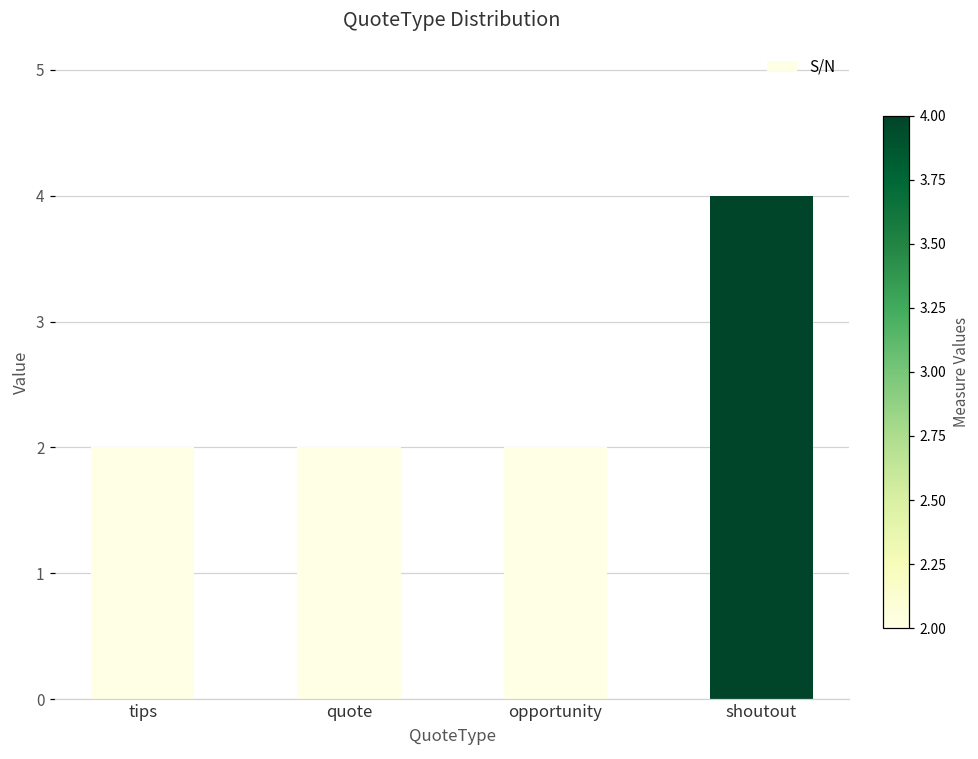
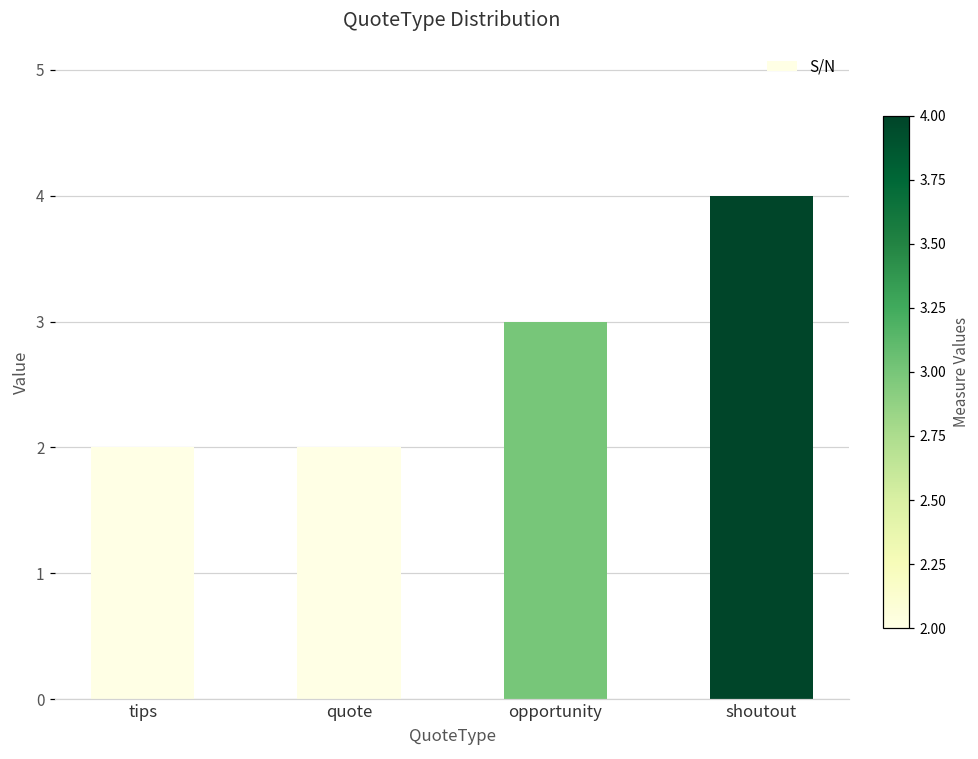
opportunity: 2 -> 3
